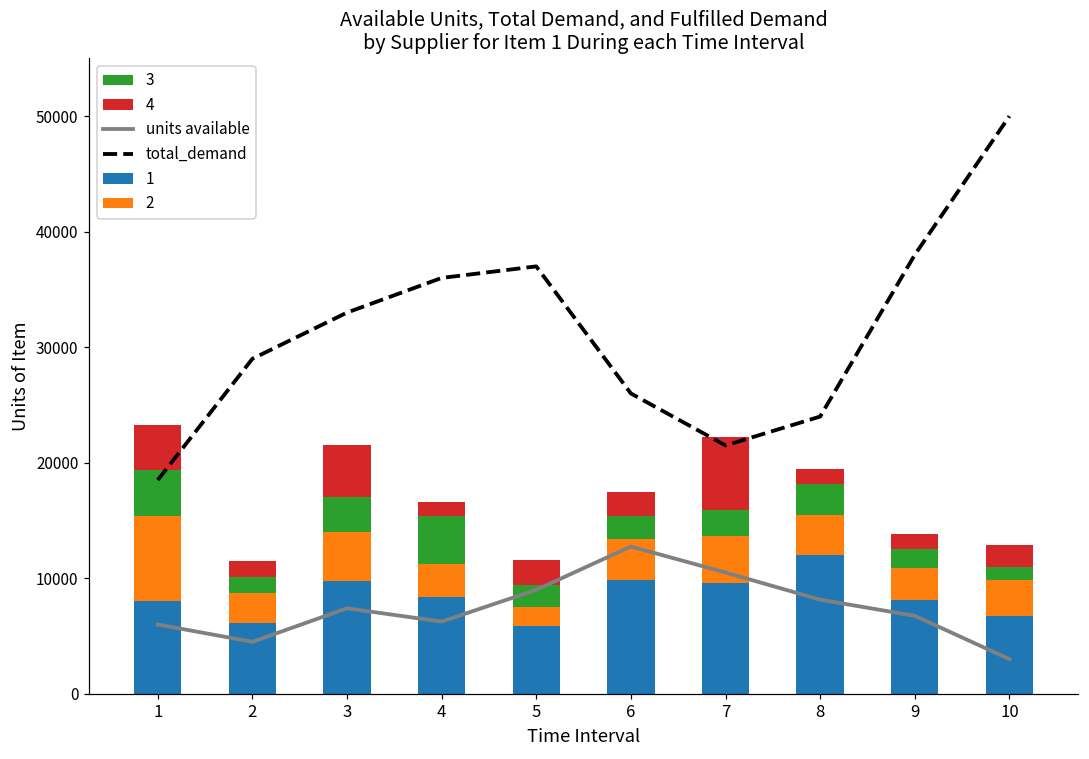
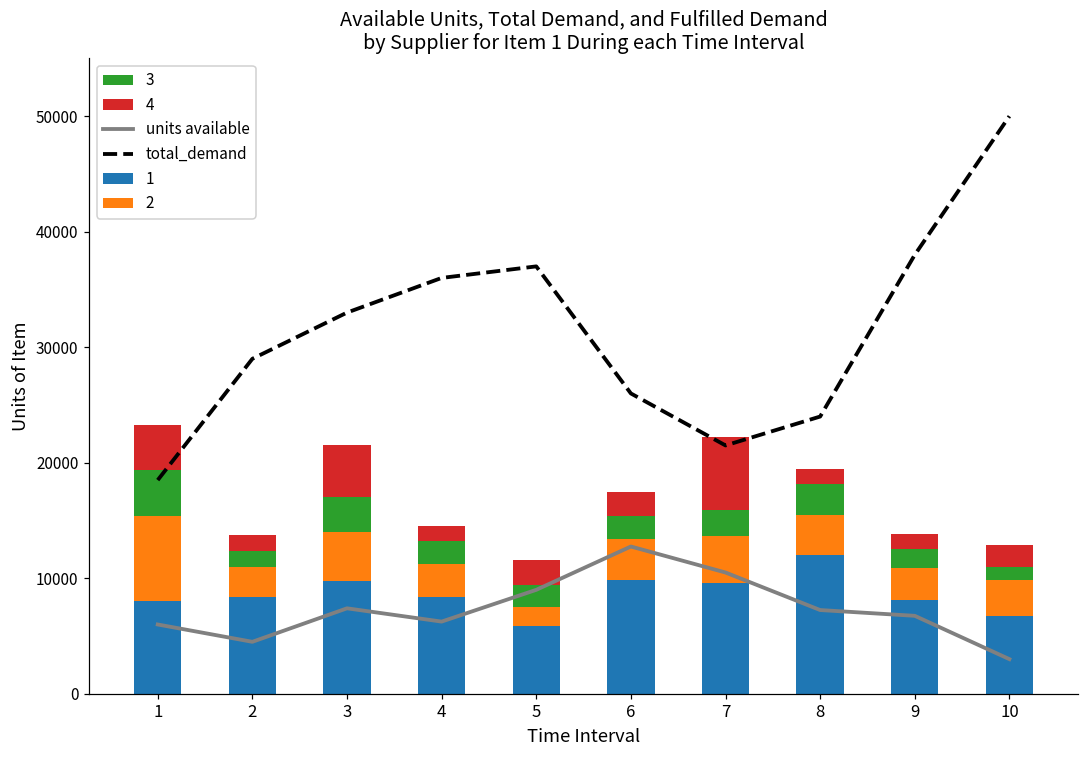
1, 2: 6100 -> 8400
3, 4: 4100 -> 2000
units available, 8: 8200 -> 7300
